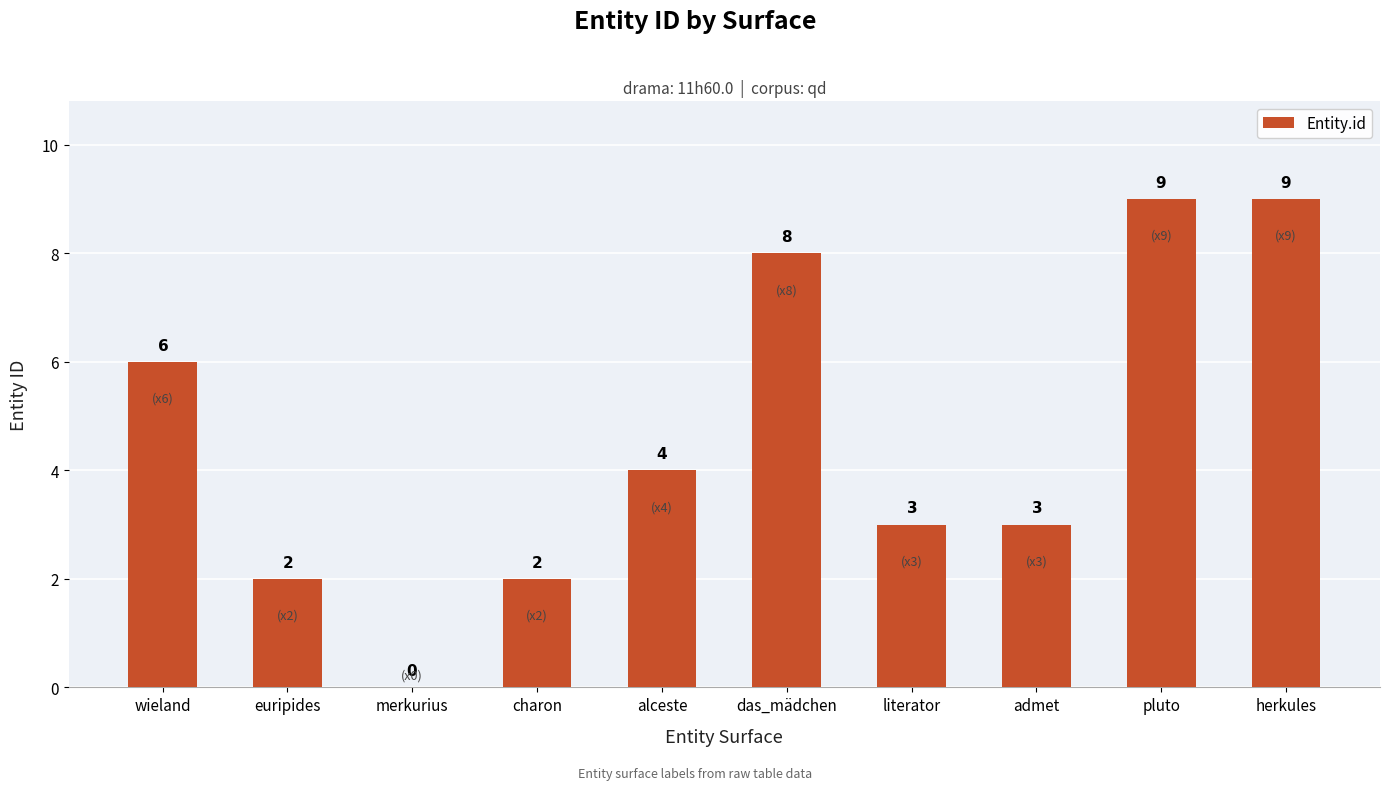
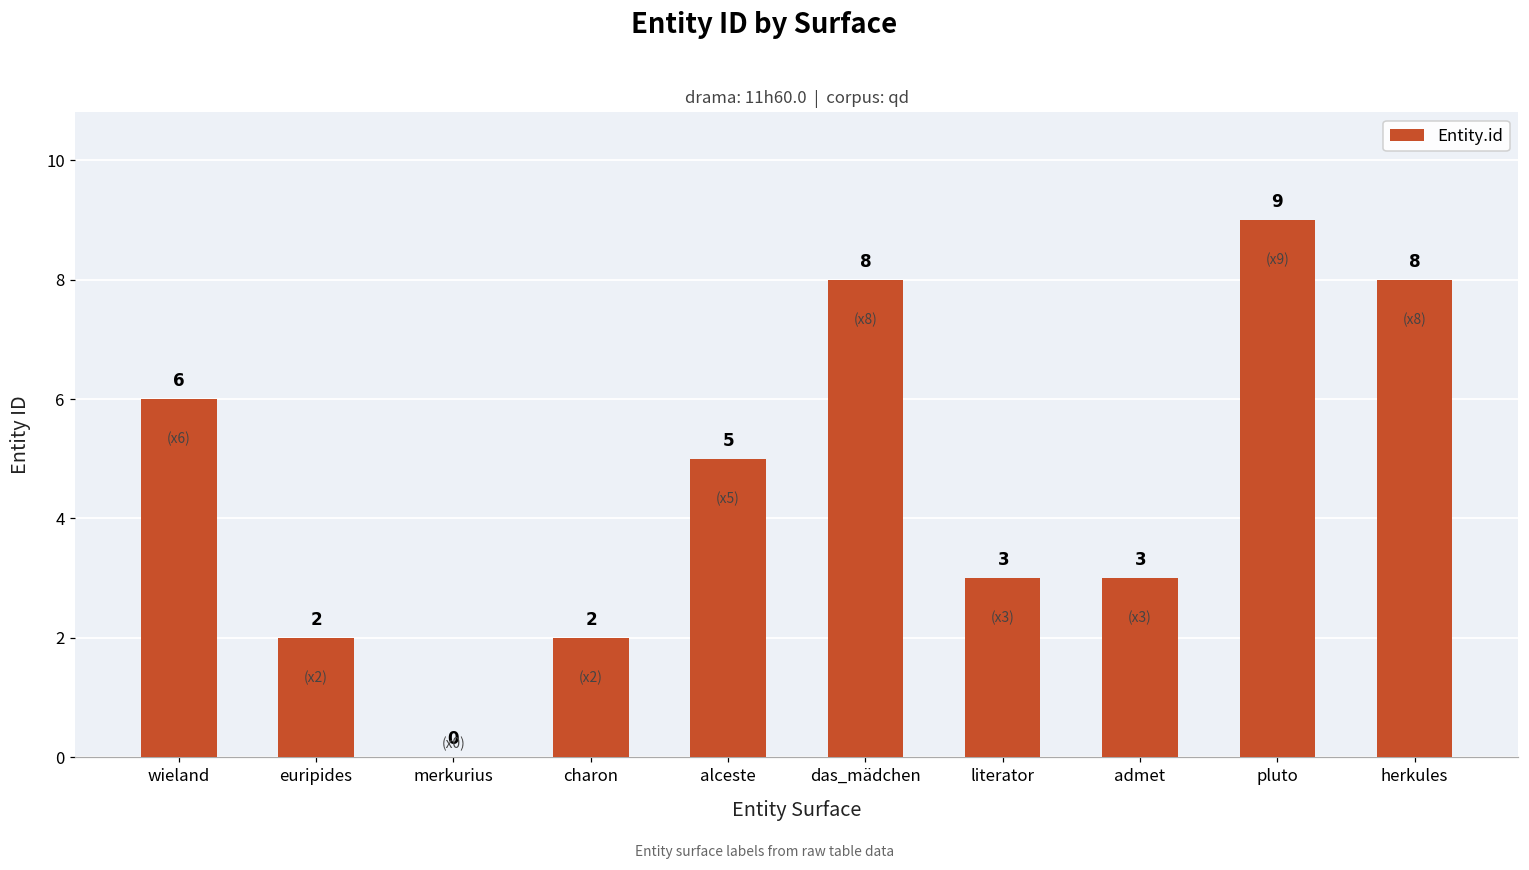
alceste: 4 -> 5
herkules: 9 -> 8
